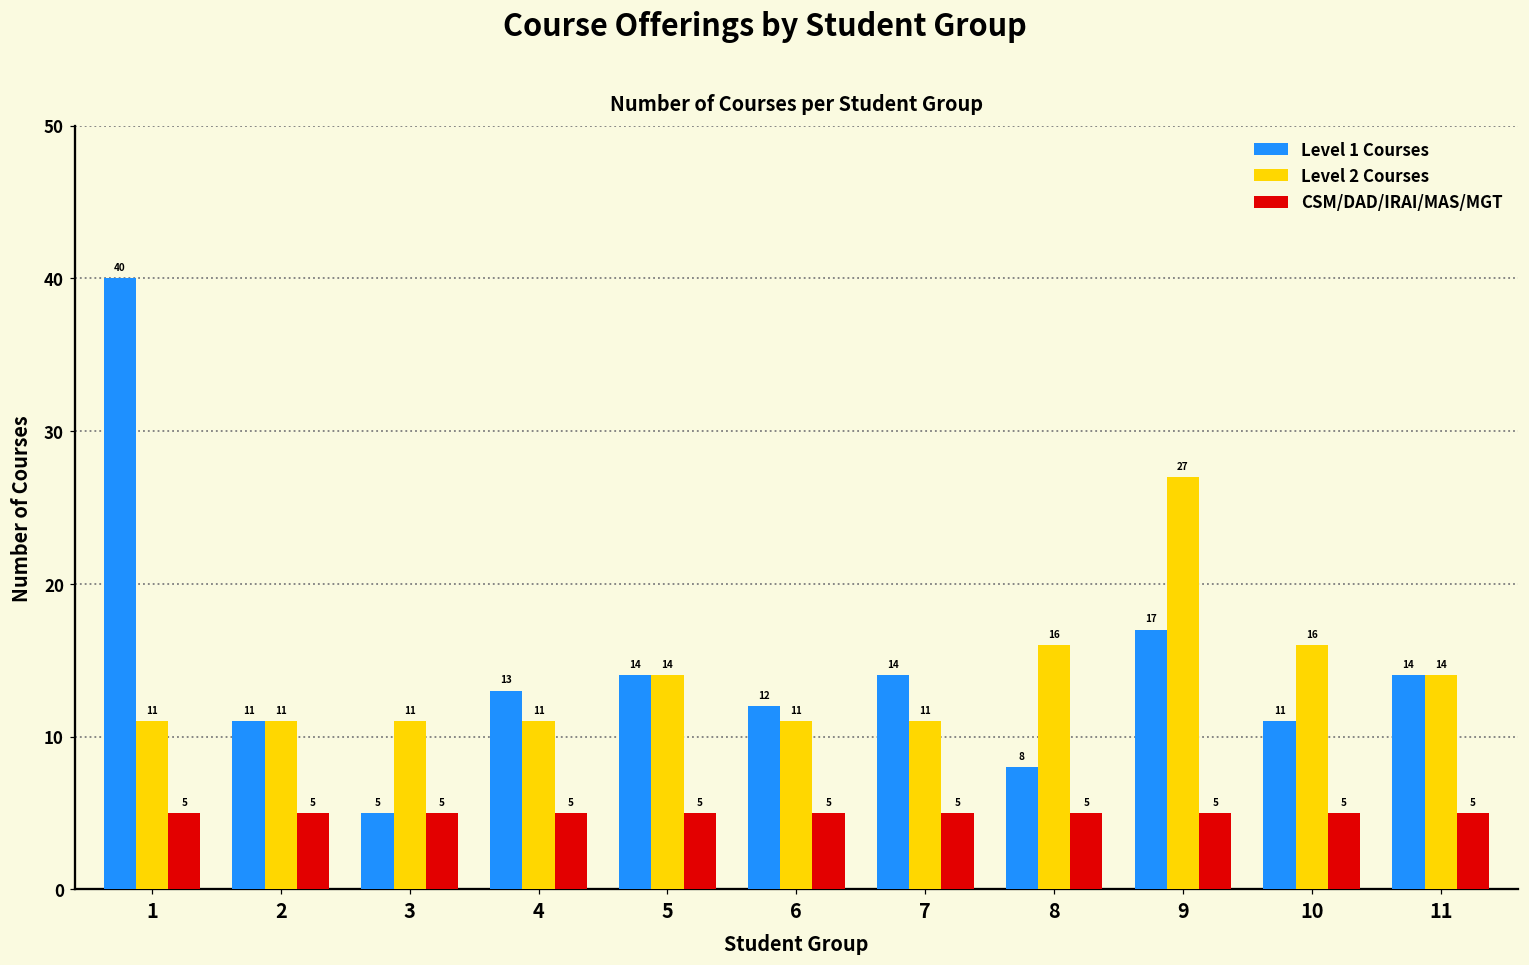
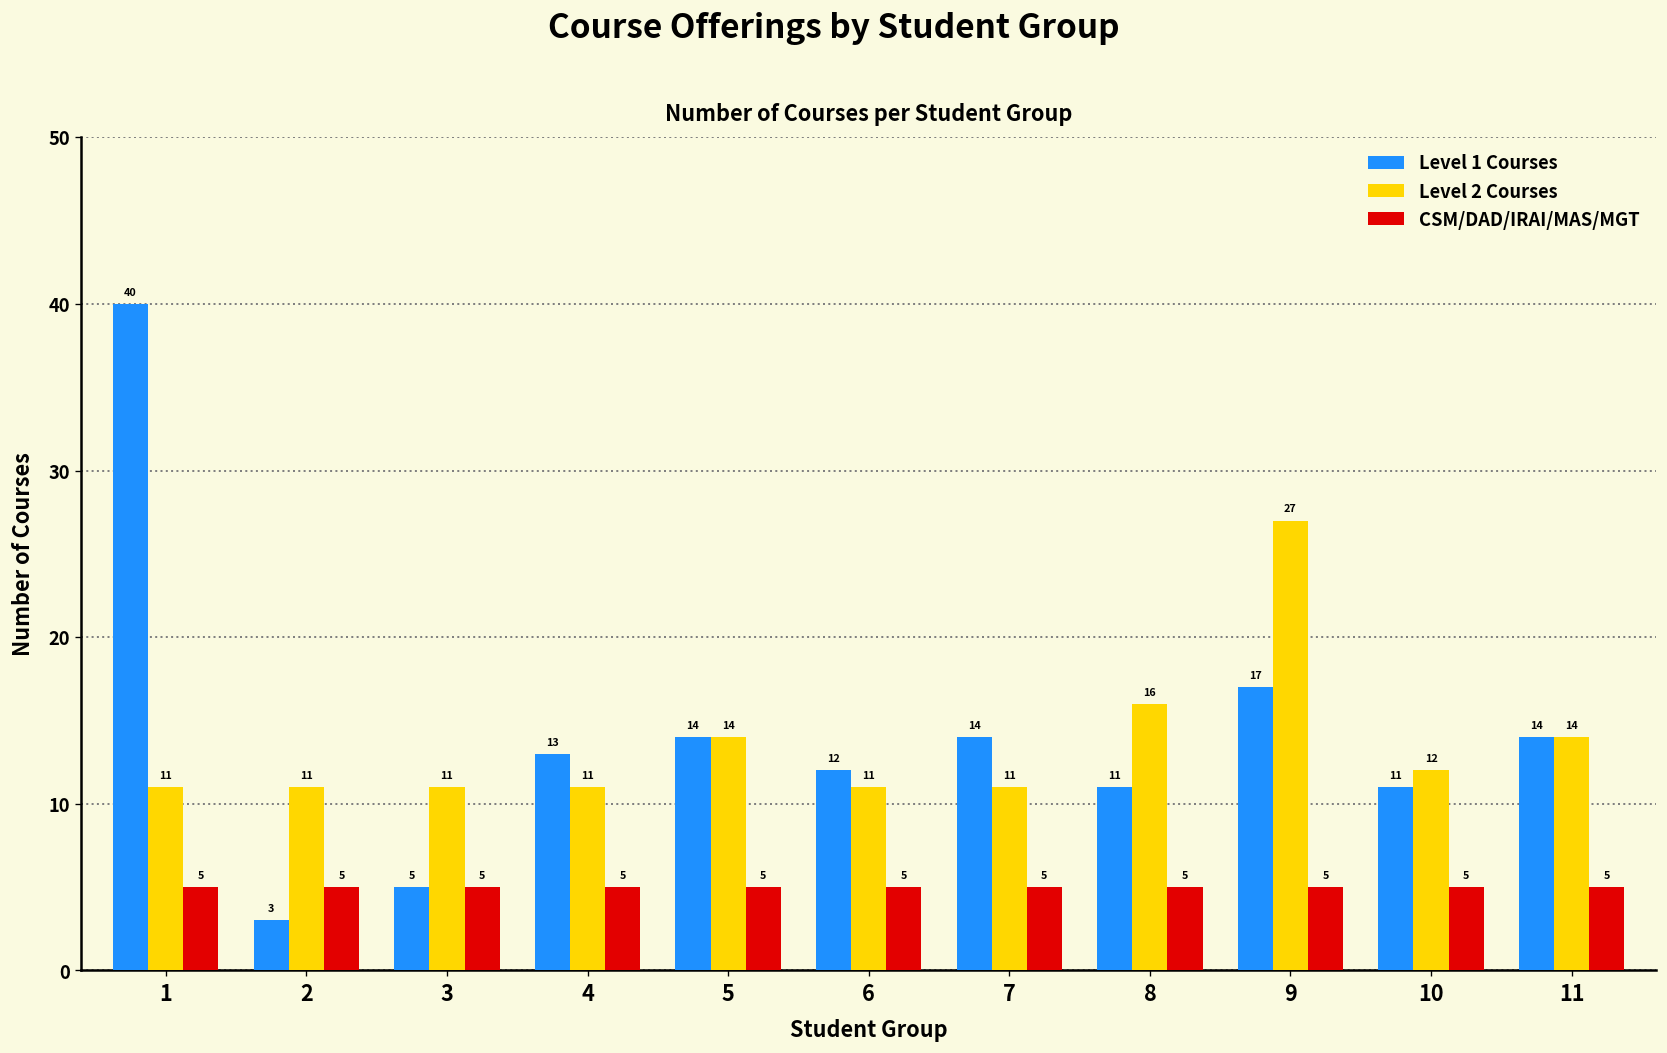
Level 1 Courses, 2: 11 -> 3
Level 1 Courses, 8: 8 -> 11
Level 2 Courses, 10: 16 -> 12
